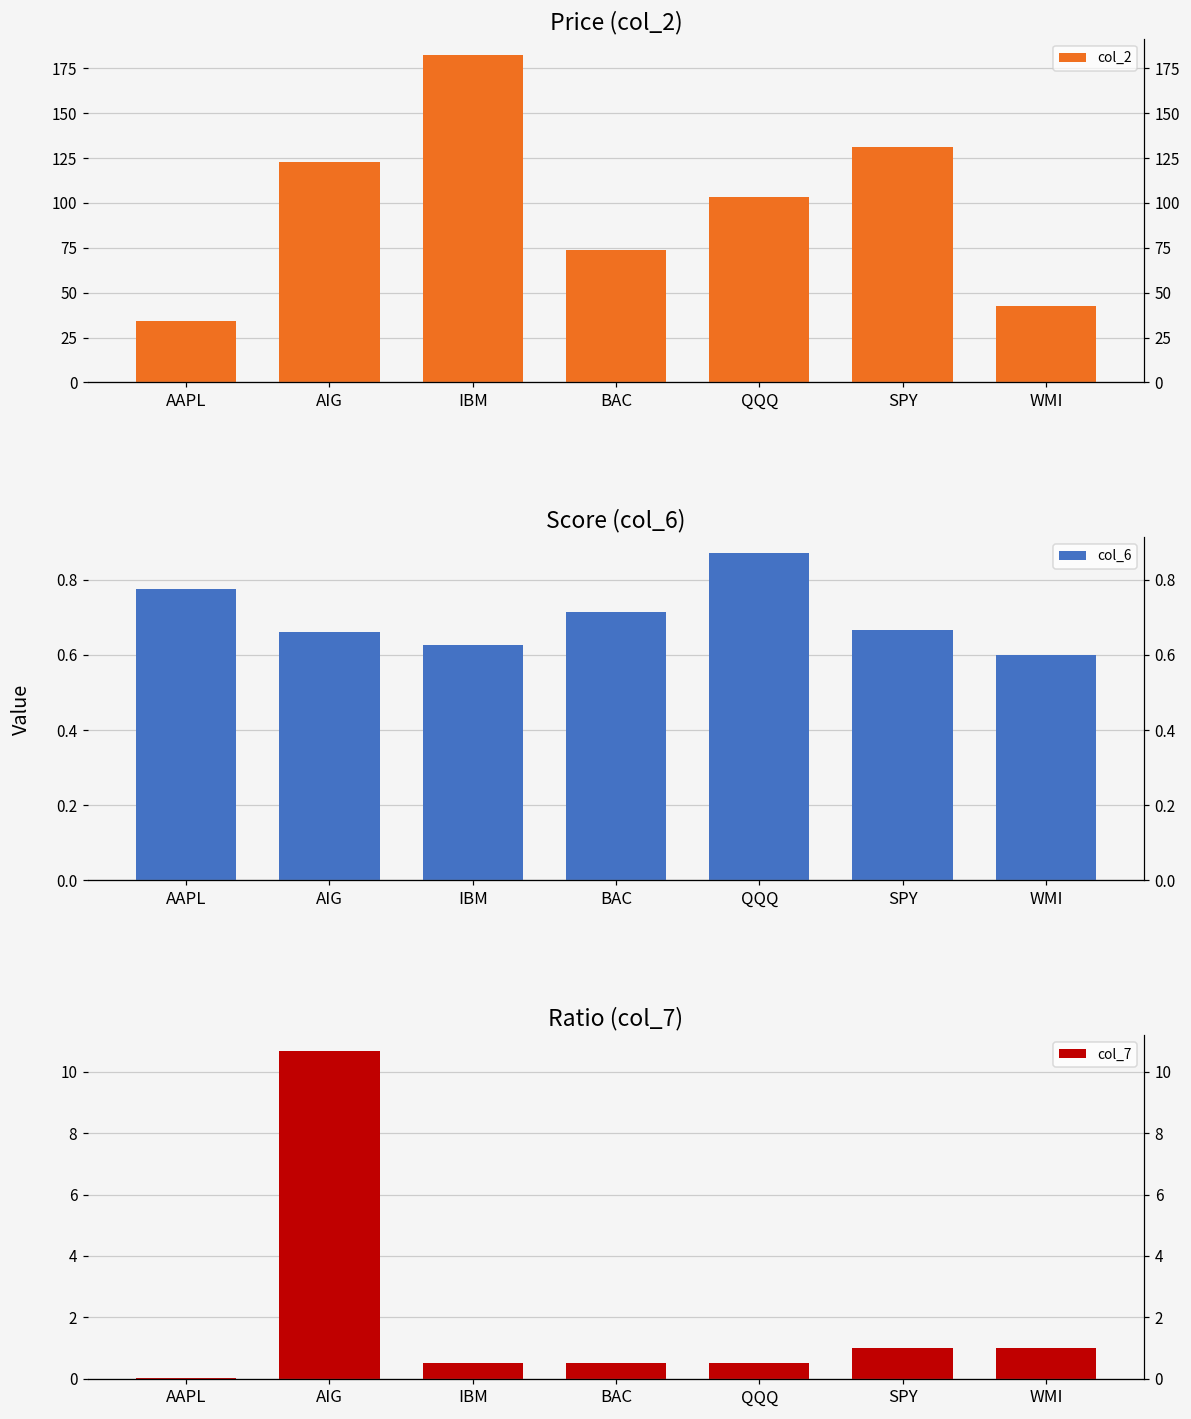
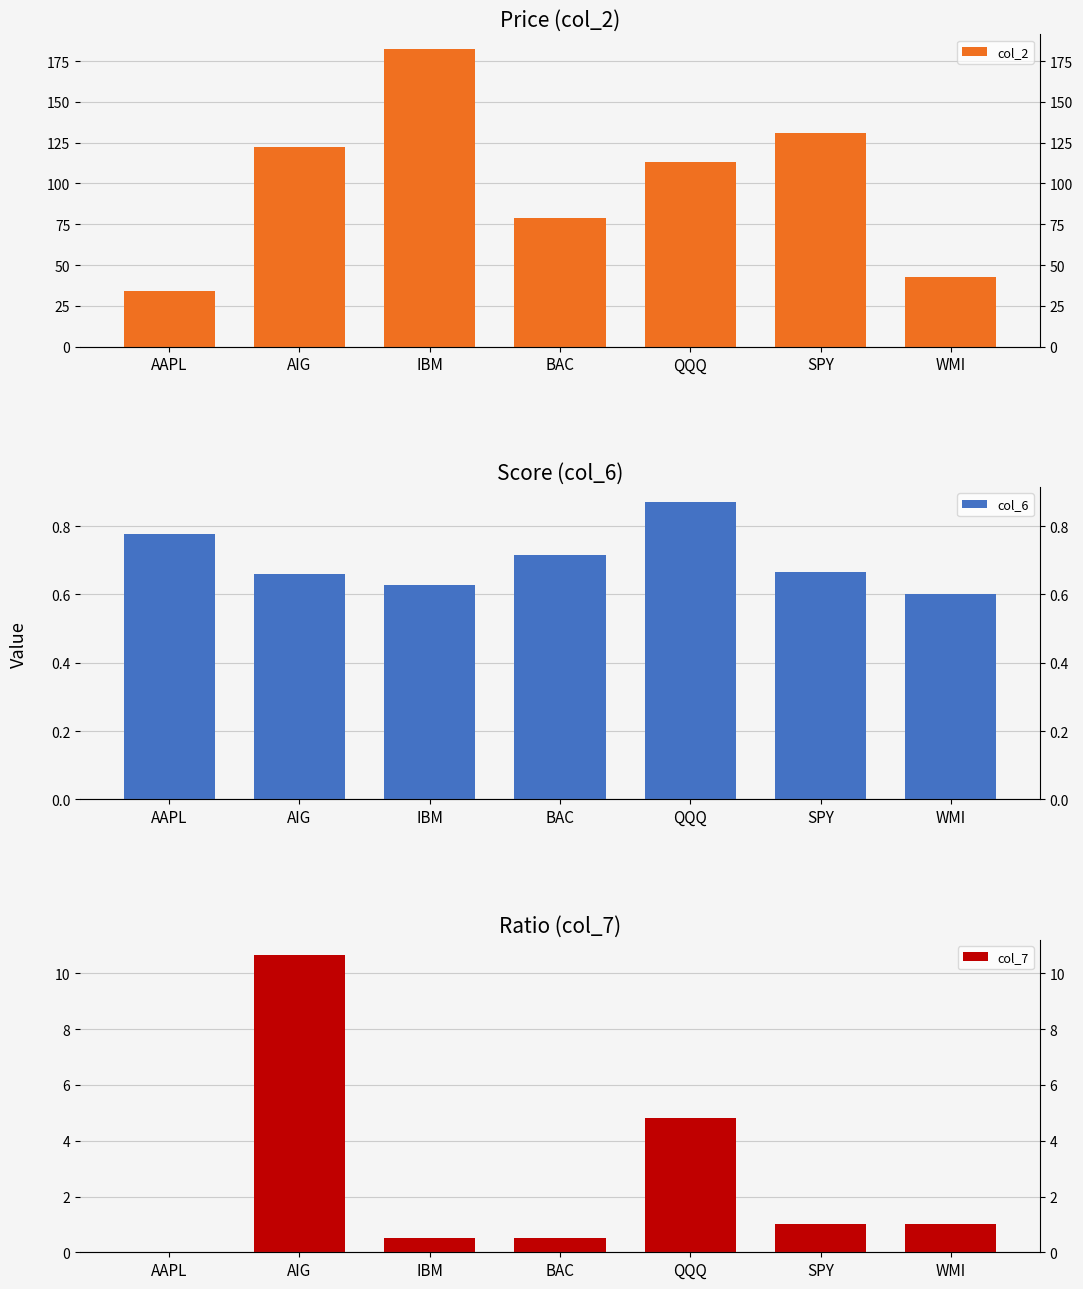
Price (col_2), BAC: 74 -> 79
Price (col_2), QQQ: 103 -> 113
Ratio (col_7), QQQ: 0.5 -> 4.8
